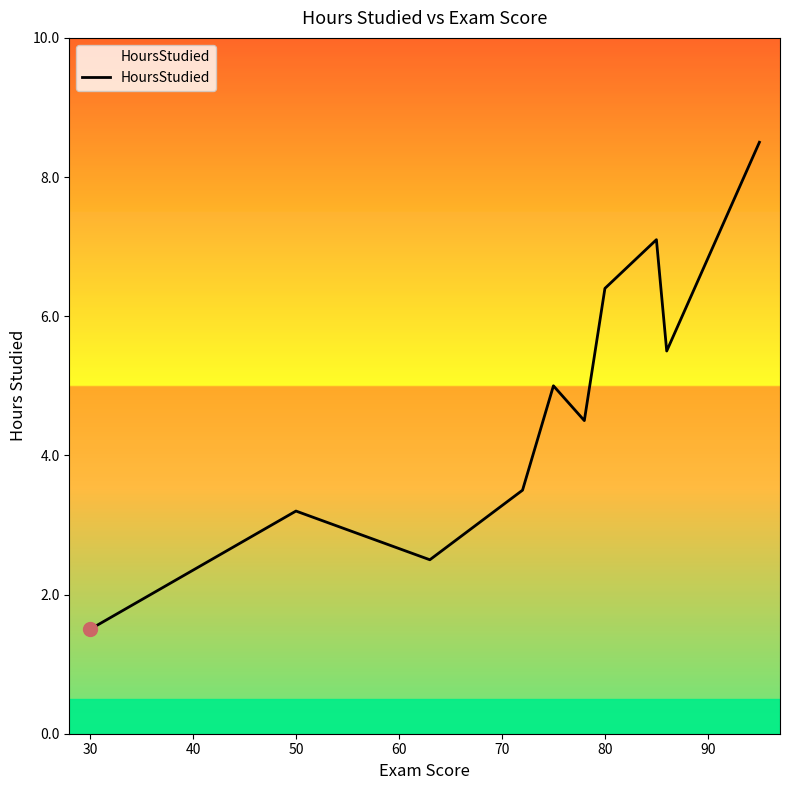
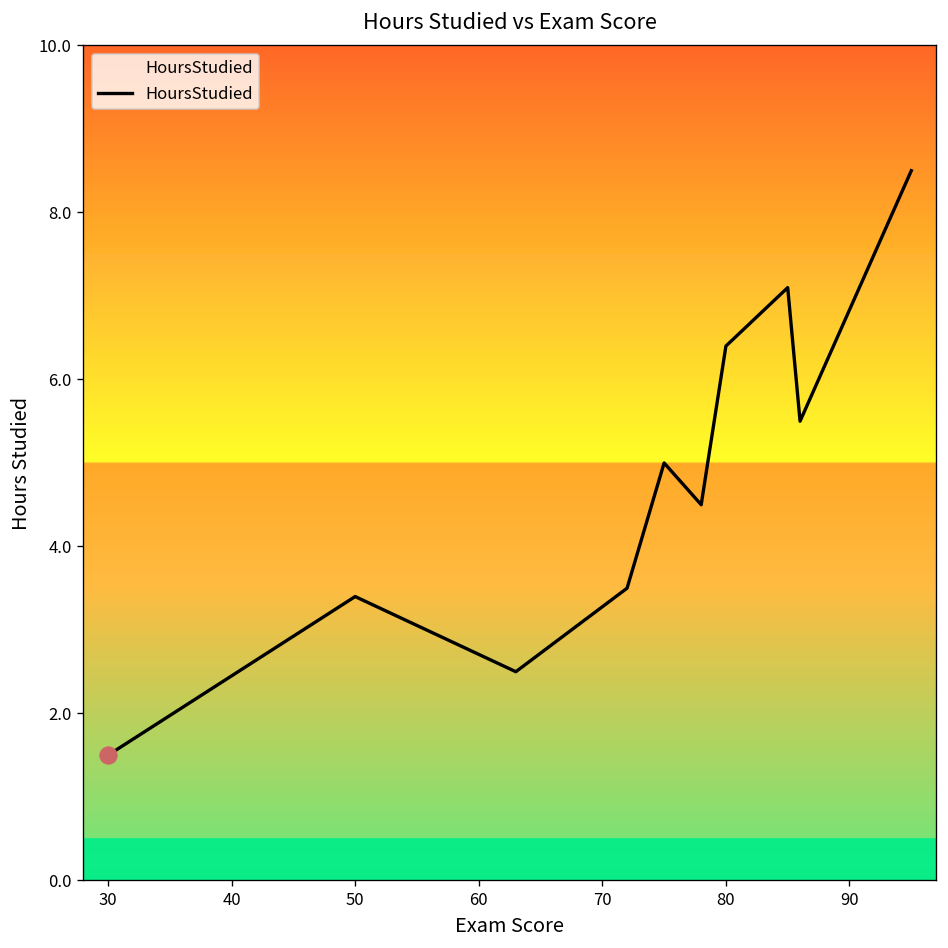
HoursStudied, 50: 3.2 -> 3.4
